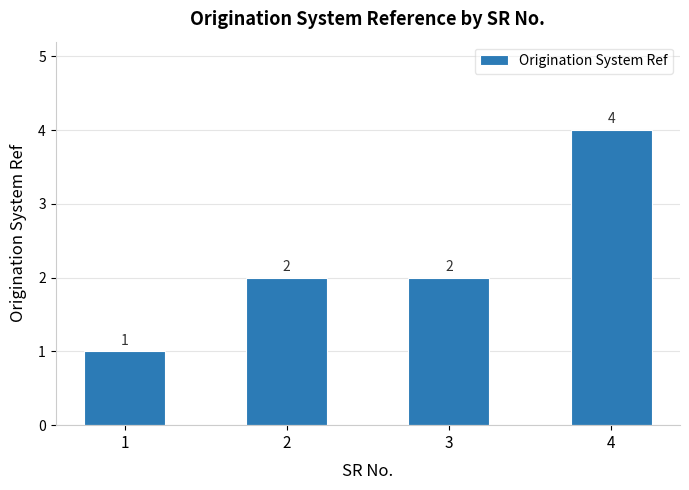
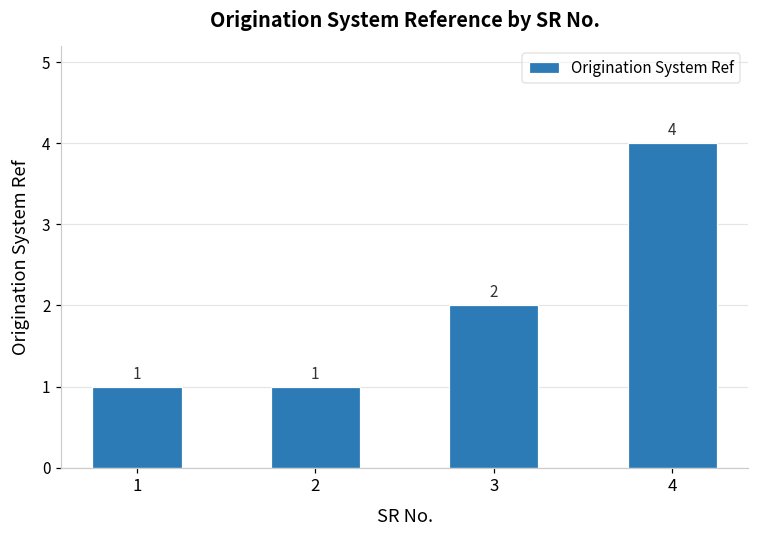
2: 2 -> 1
